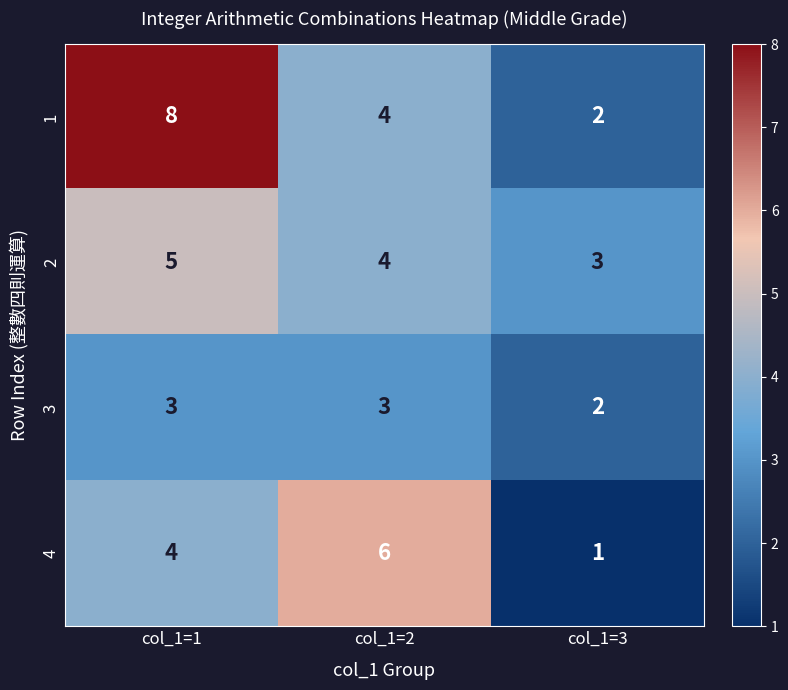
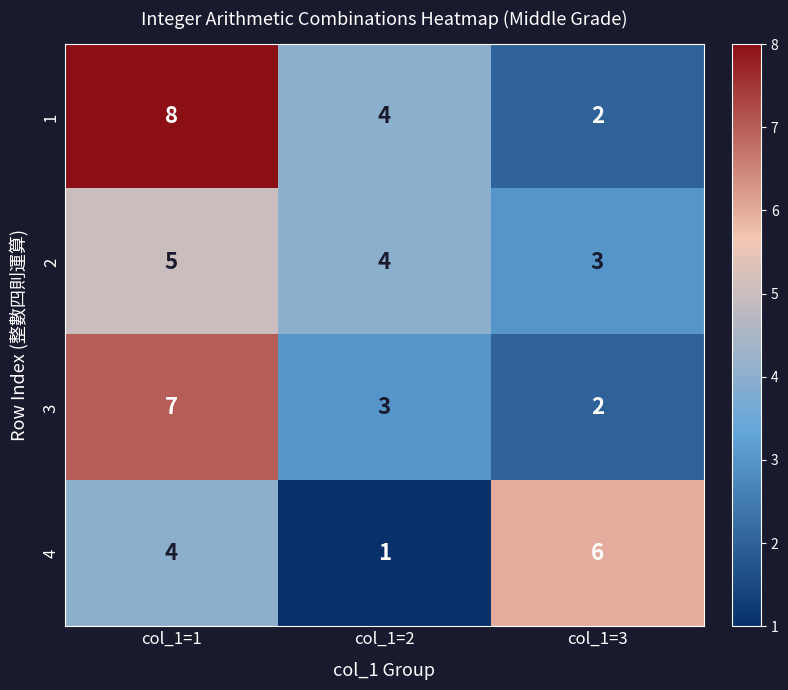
3, col_1=1: 3 -> 7
4, col_1=2: 6 -> 1
4, col_1=3: 1 -> 6
